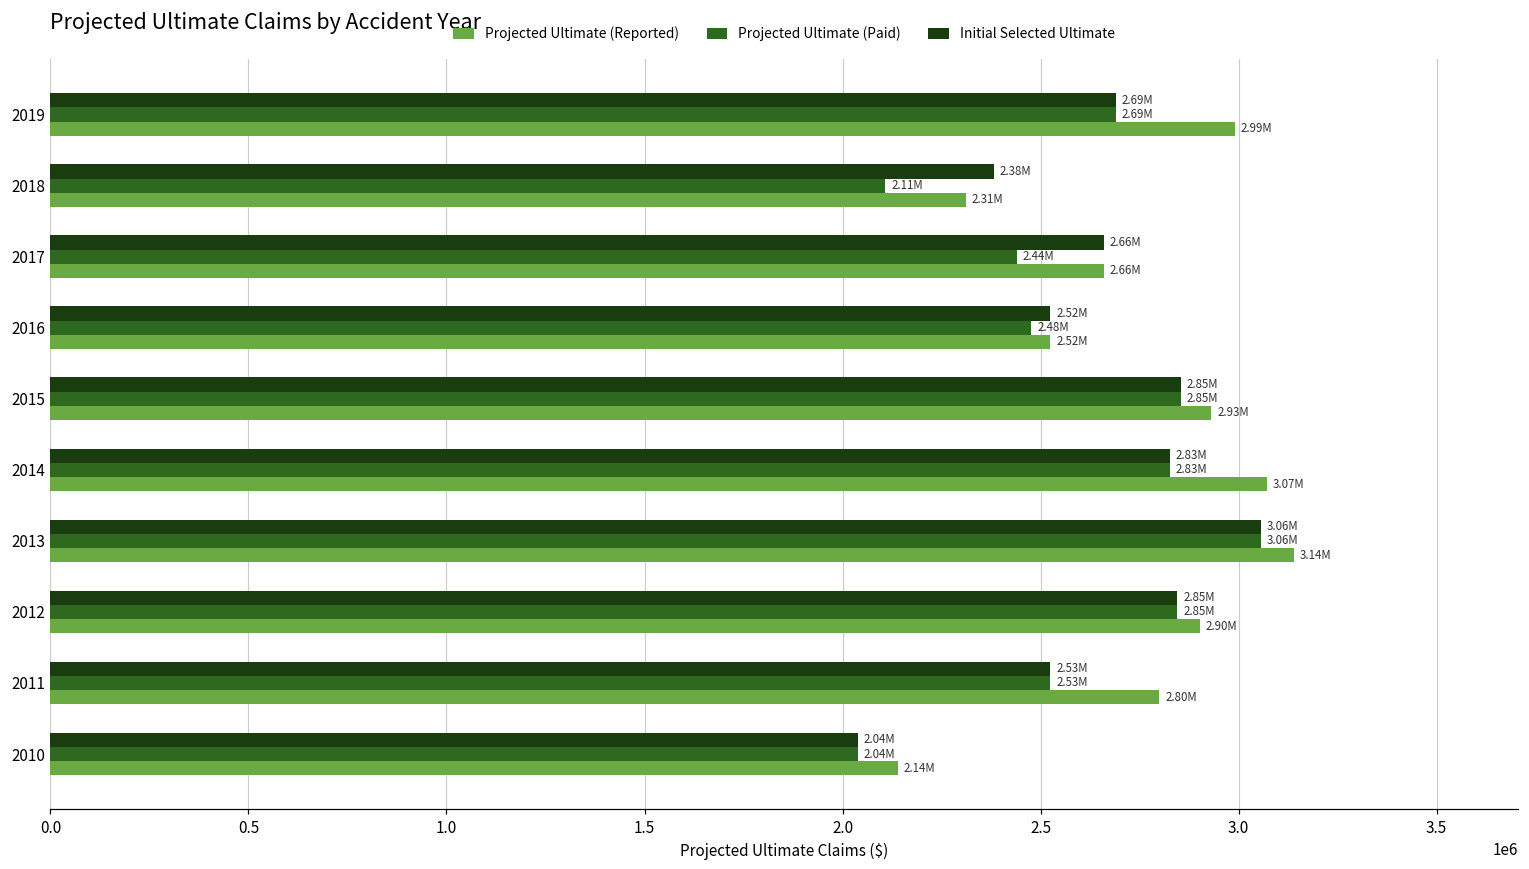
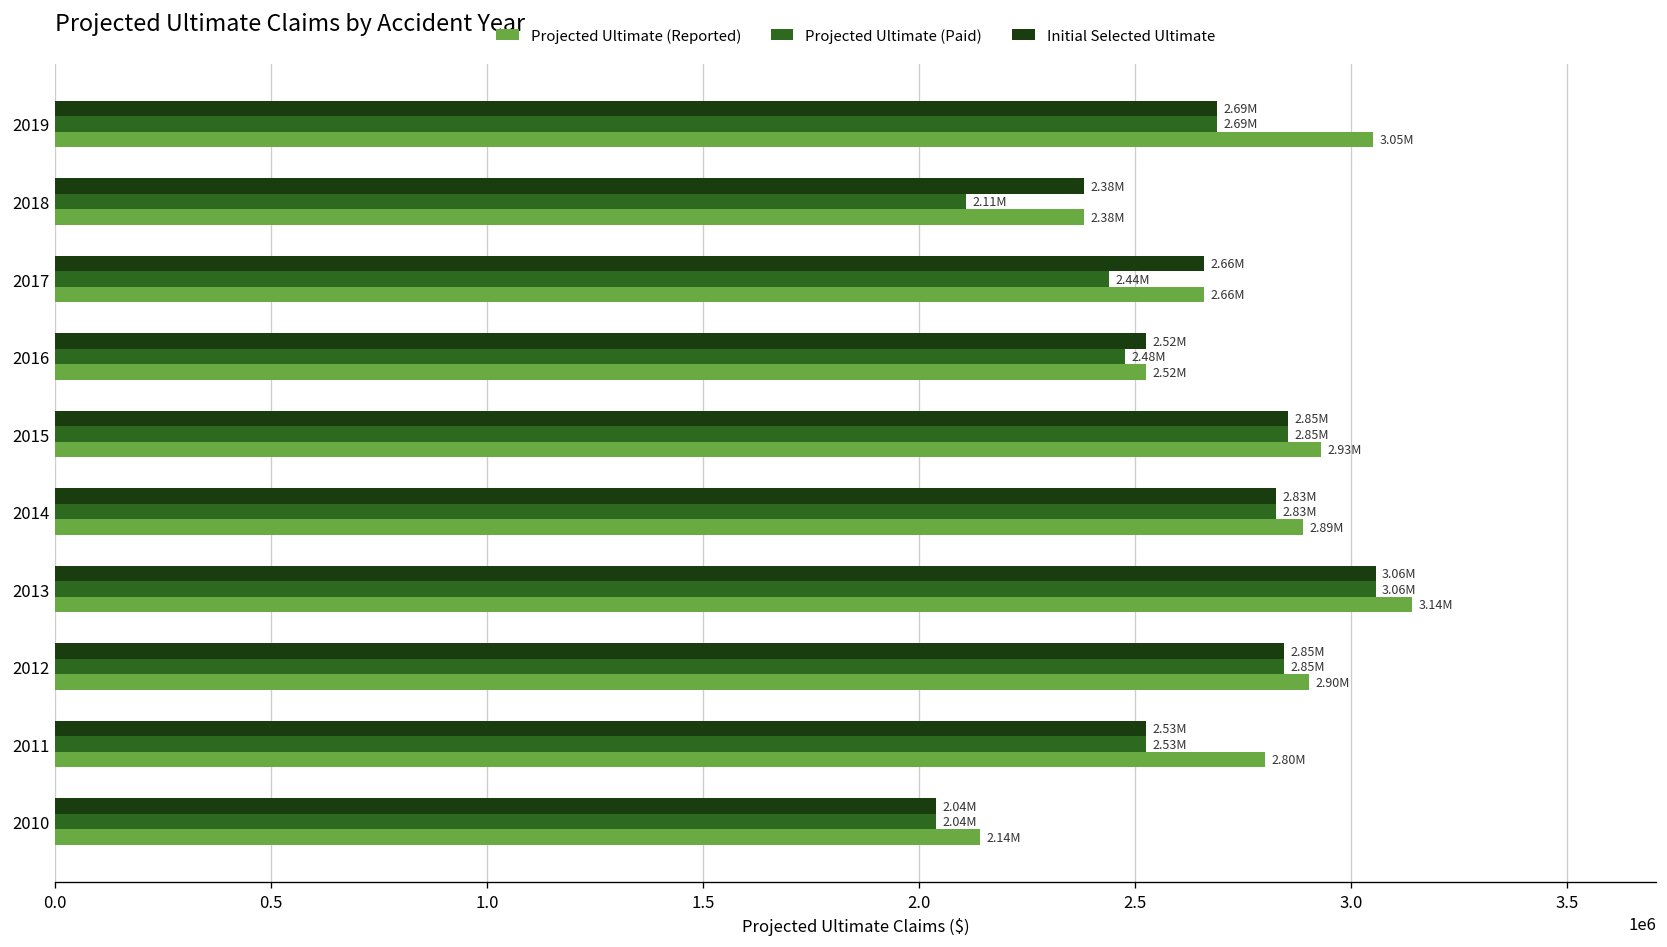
Projected Ultimate (Reported), 2019: 2.99M -> 3.05M
Projected Ultimate (Reported), 2018: 2.31M -> 2.38M
Projected Ultimate (Reported), 2014: 3.07M -> 2.89M
